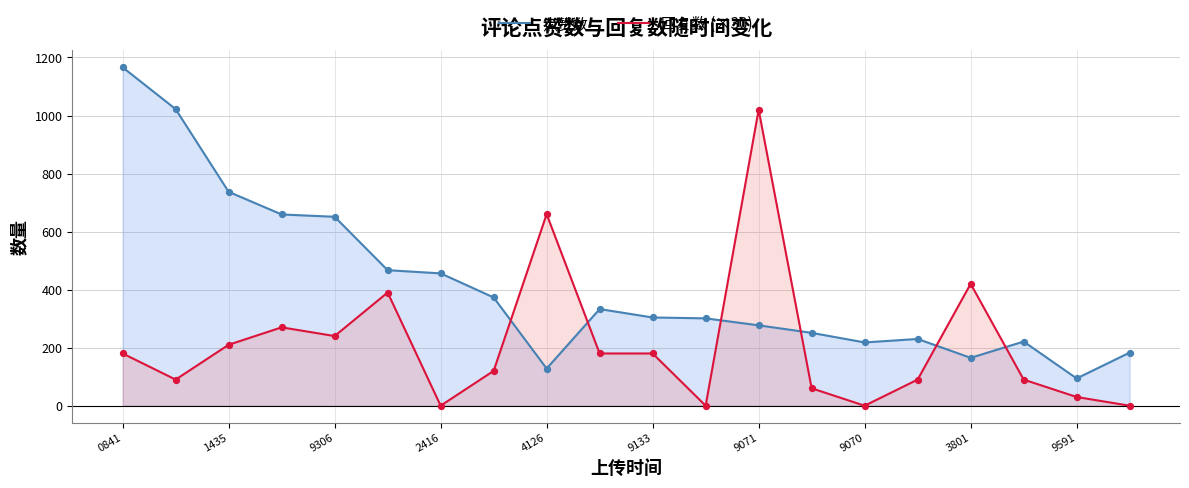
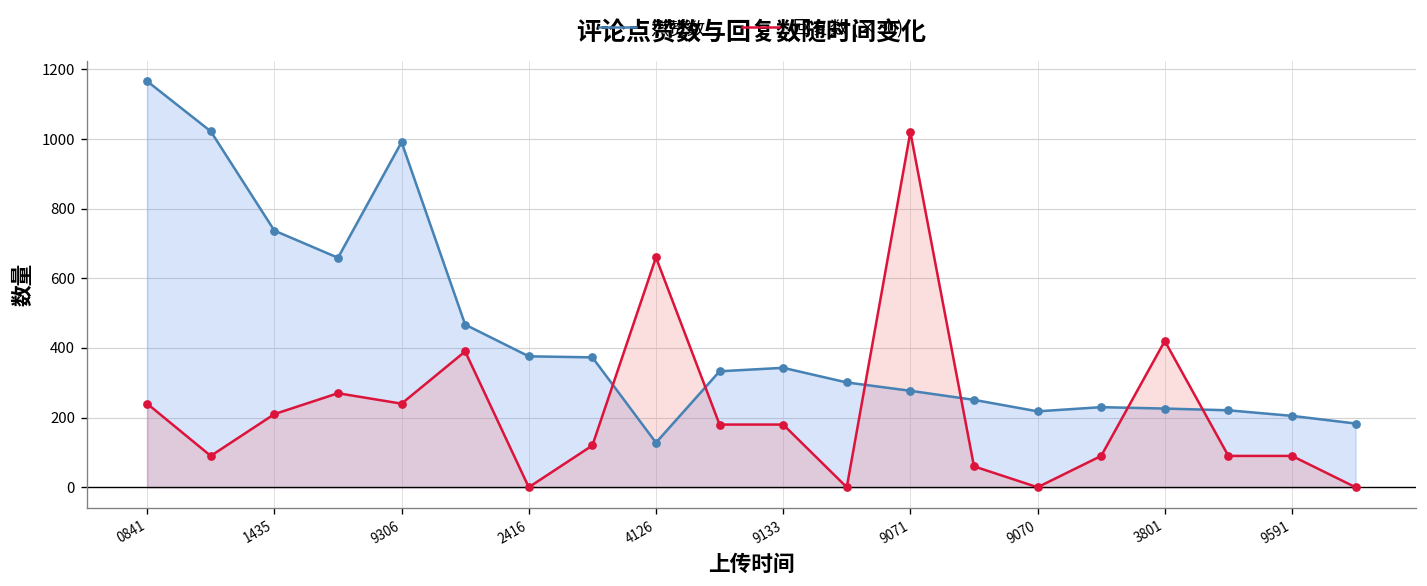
回复数 (×30), 0841: 180 -> 240
点赞数, 9306: 650 -> 990
点赞数, 2416: 460 -> 380
点赞数, 9133: 300 -> 340
点赞数, 3801: 170 -> 230
点赞数, 9591: 90 -> 210
回复数 (×30), 9591: 30 -> 90
